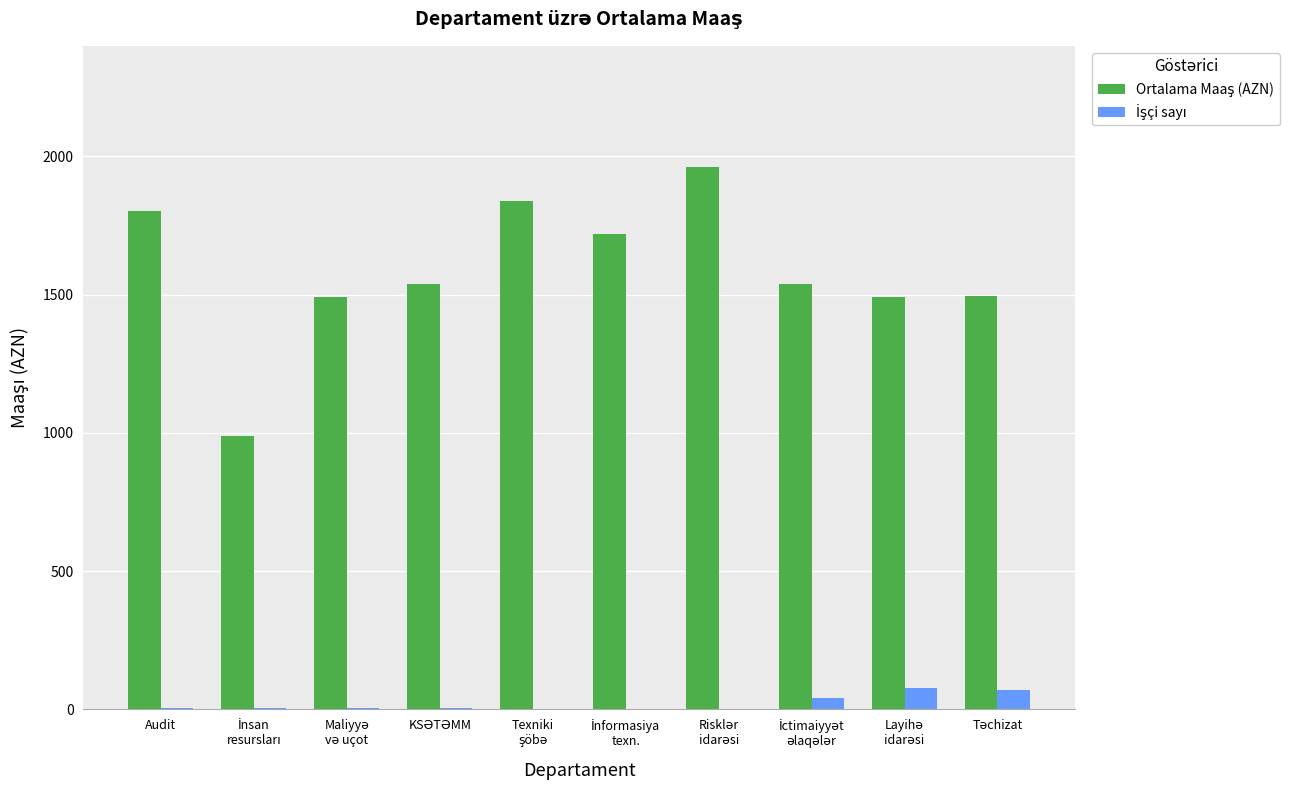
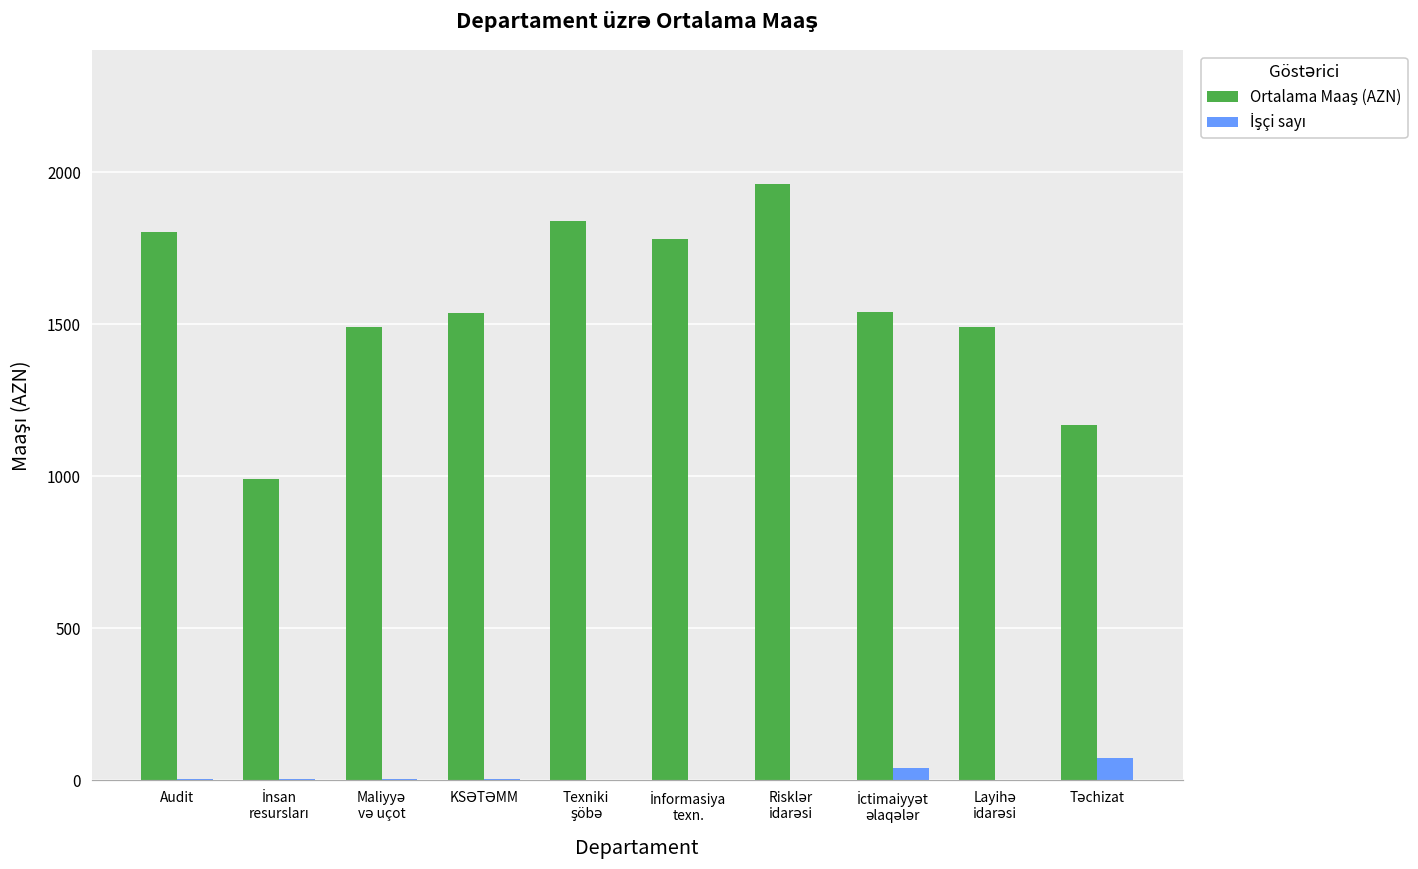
Ortalama Maaş (AZN), İnformasiya texn.: 1720 -> 1780
İşçi sayı, Layihə idarəsi: 80 -> 0
Ortalama Maaş (AZN), Təchizat: 1500 -> 1170
